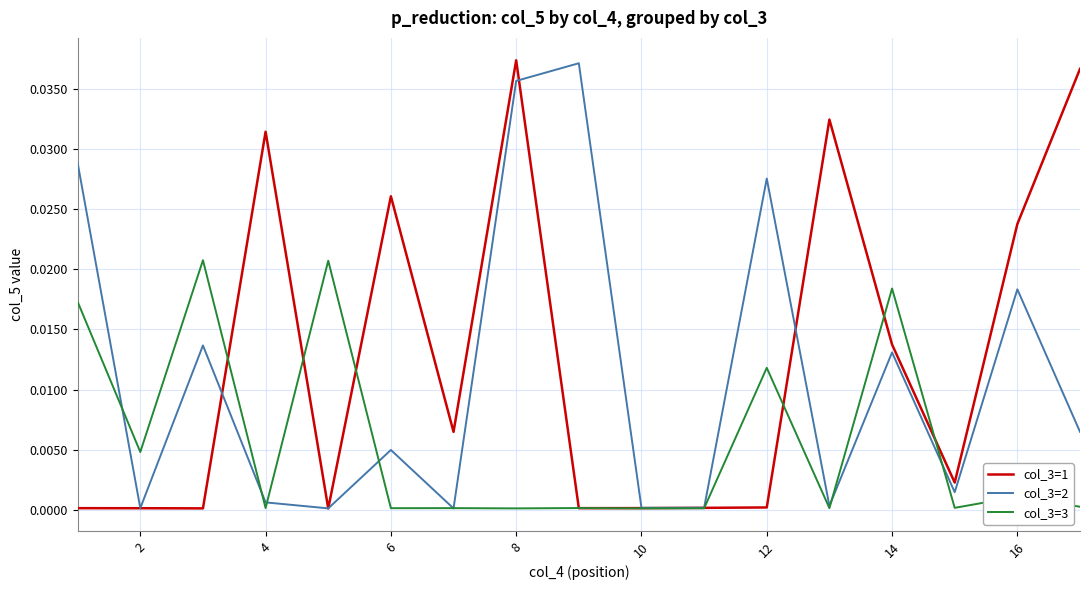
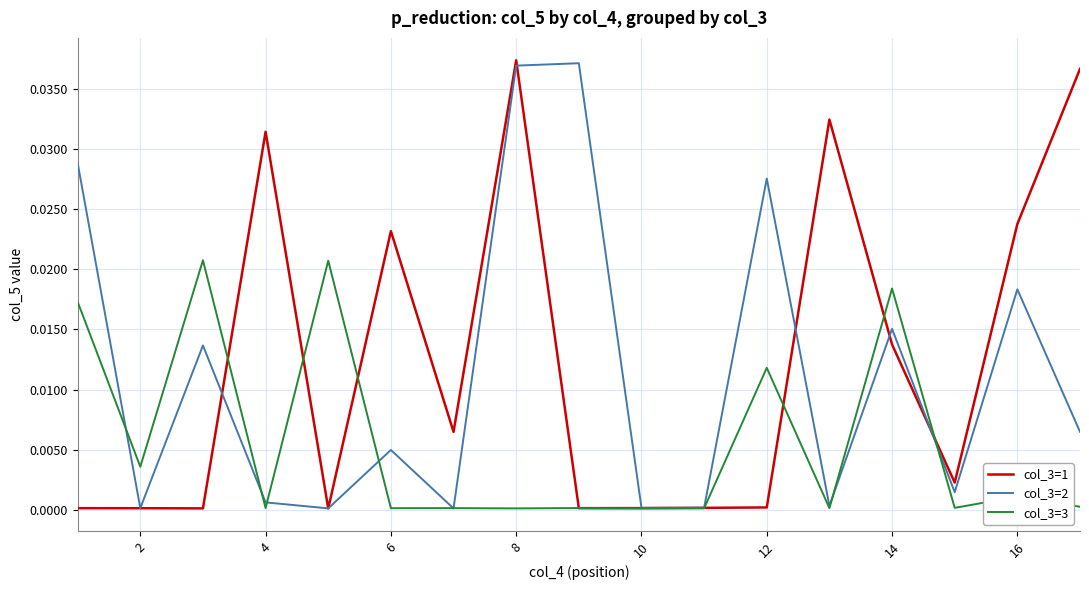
col_3=3, 2: 0.0048 -> 0.0036
col_3=1, 6: 0.0261 -> 0.0232
col_3=2, 8: 0.0357 -> 0.0369
col_3=2, 14: 0.0131 -> 0.0150
